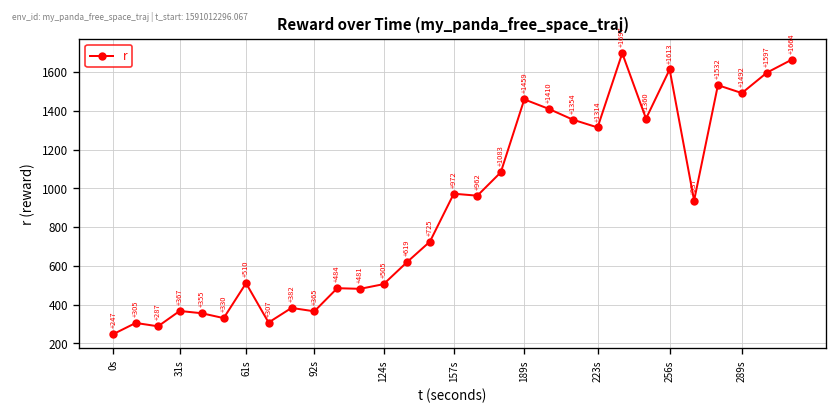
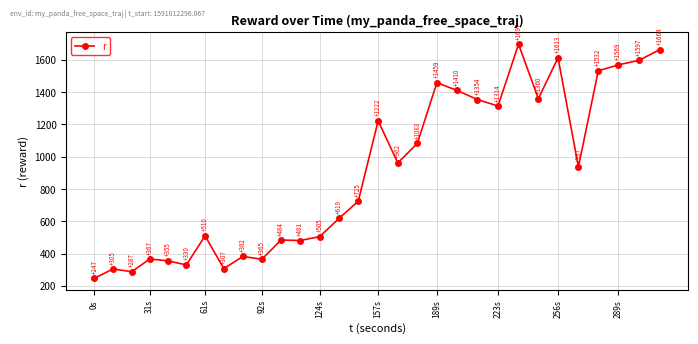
157s: +972 -> +1222
289s: +1492 -> +1569
